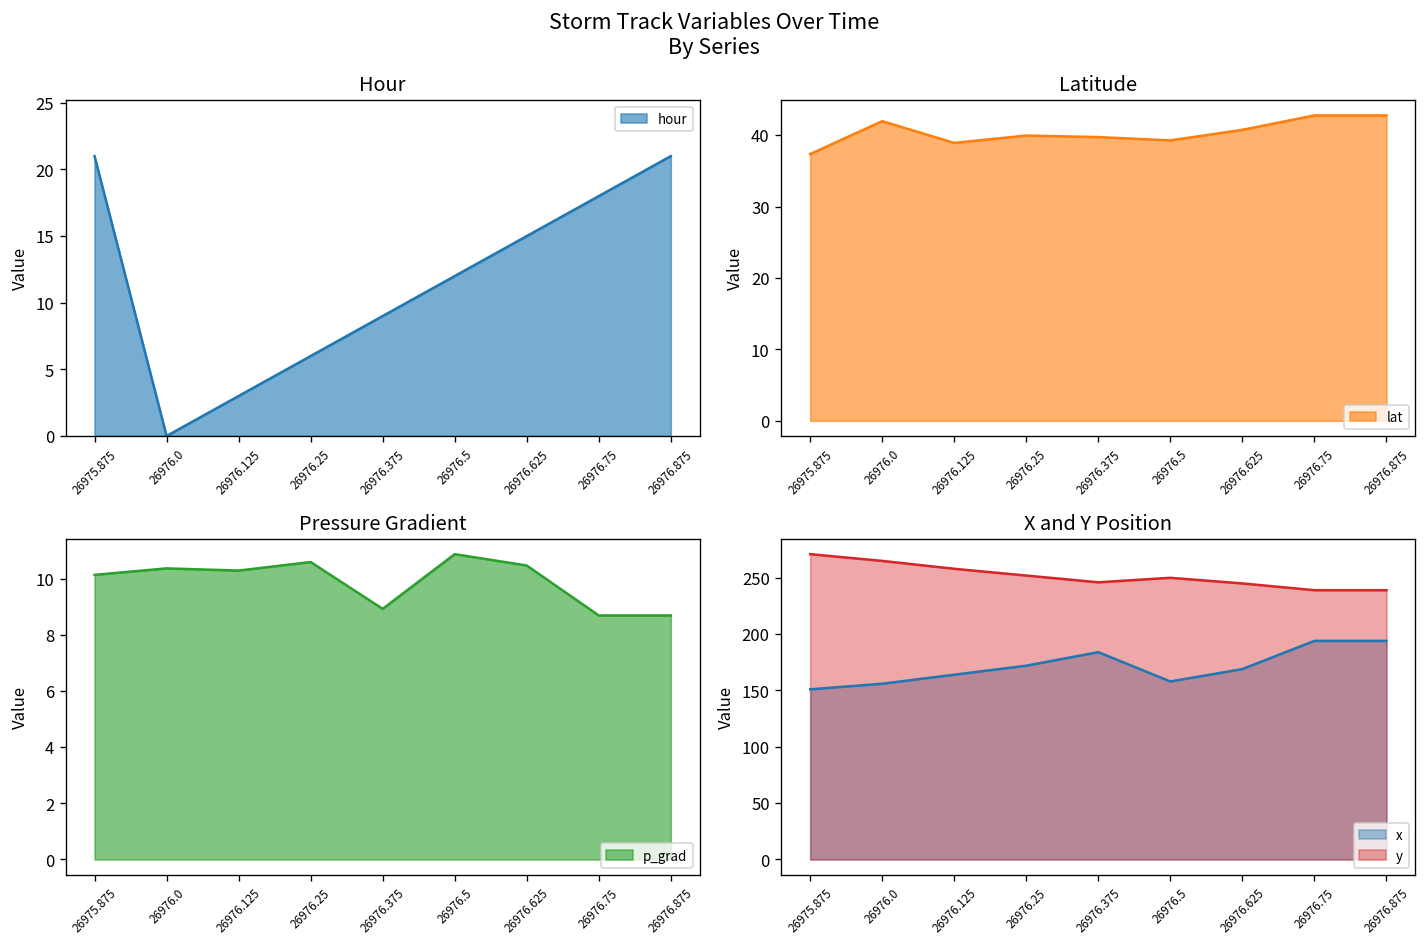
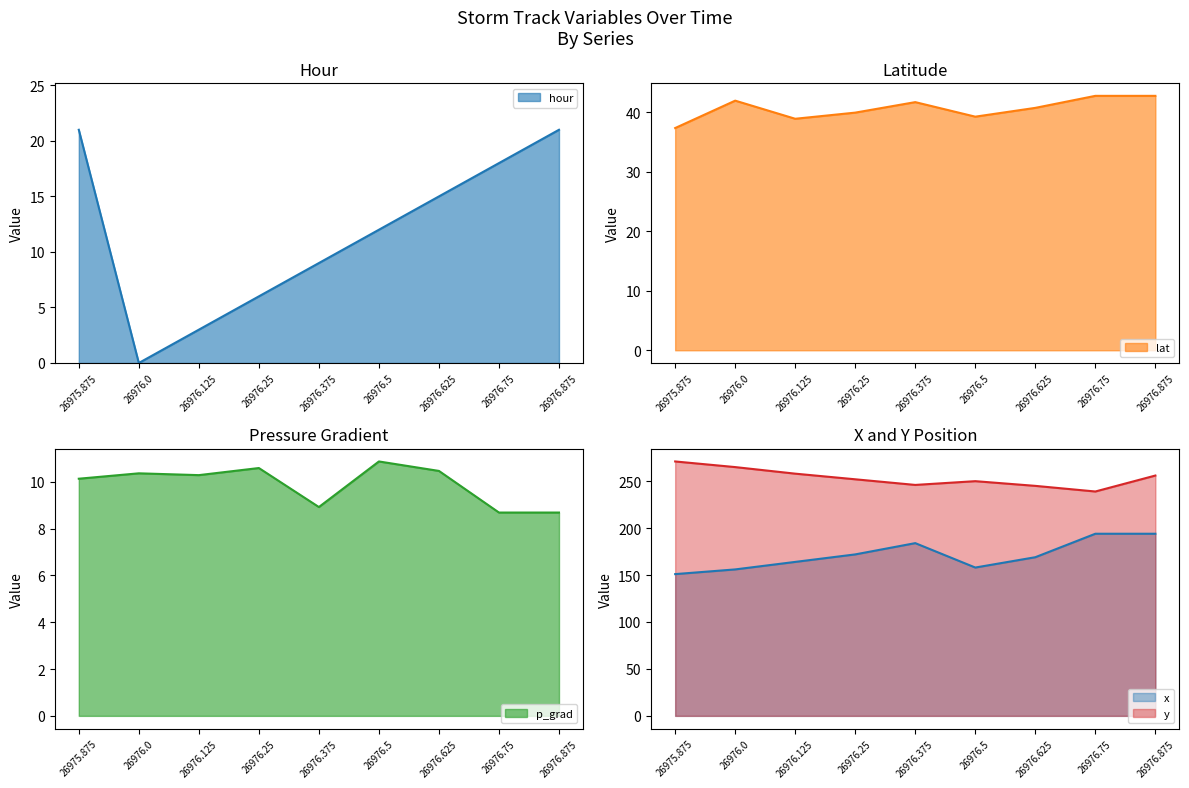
Latitude, 26976.375: 40 -> 42
X and Y Position, y, 26976.875: 240 -> 260
